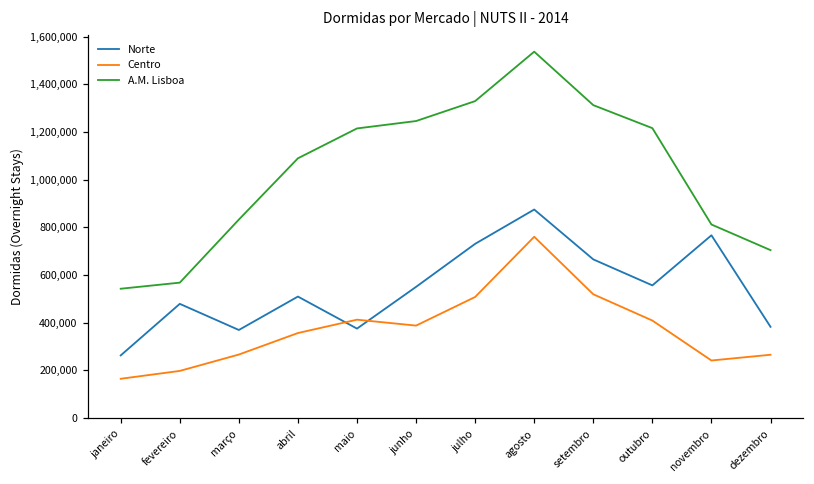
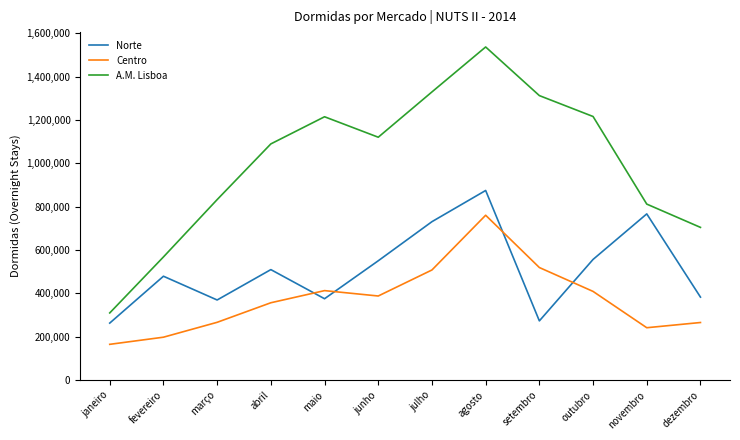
A.M. Lisboa, janeiro: 540,000 -> 310,000
A.M. Lisboa, junho: 1,250,000 -> 1,120,000
Norte, setembro: 670,000 -> 270,000
